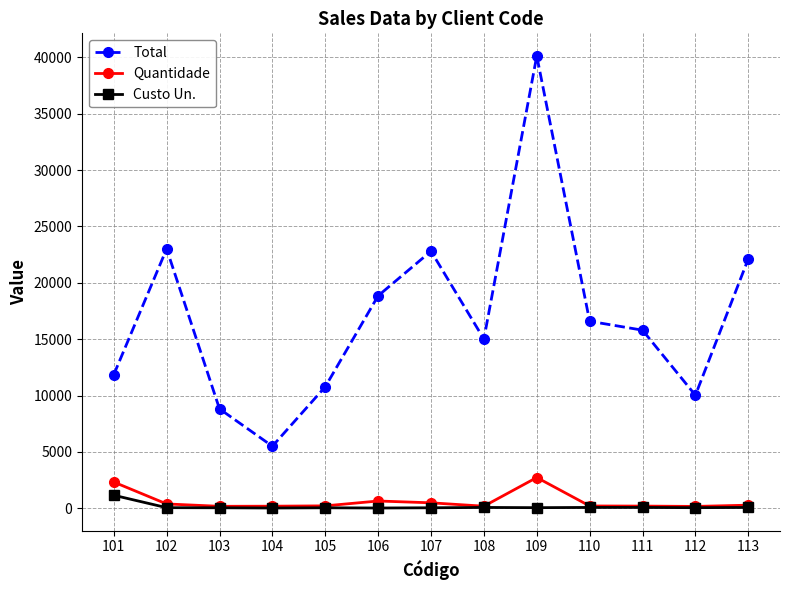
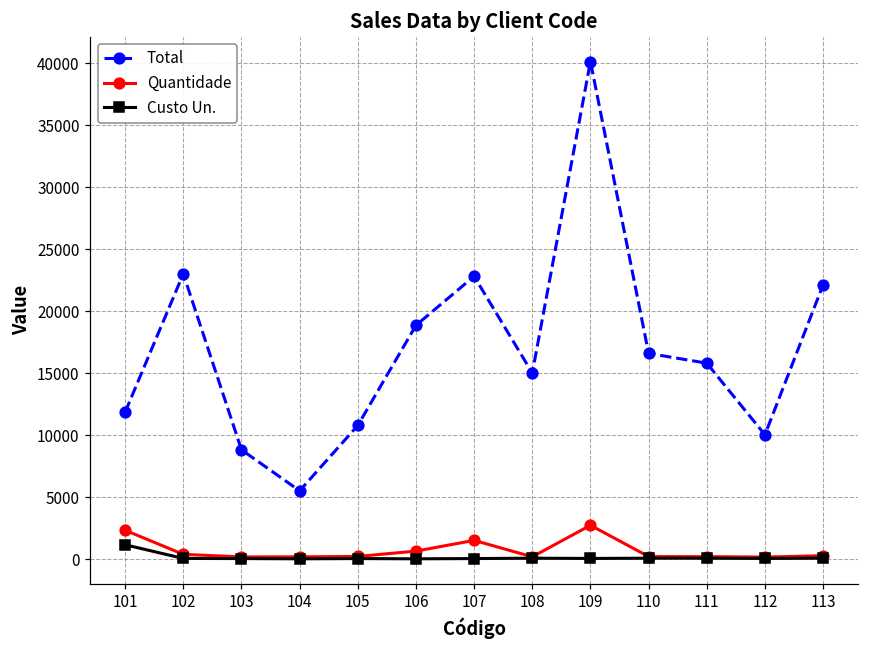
Quantidade, 107: 500 -> 1500
